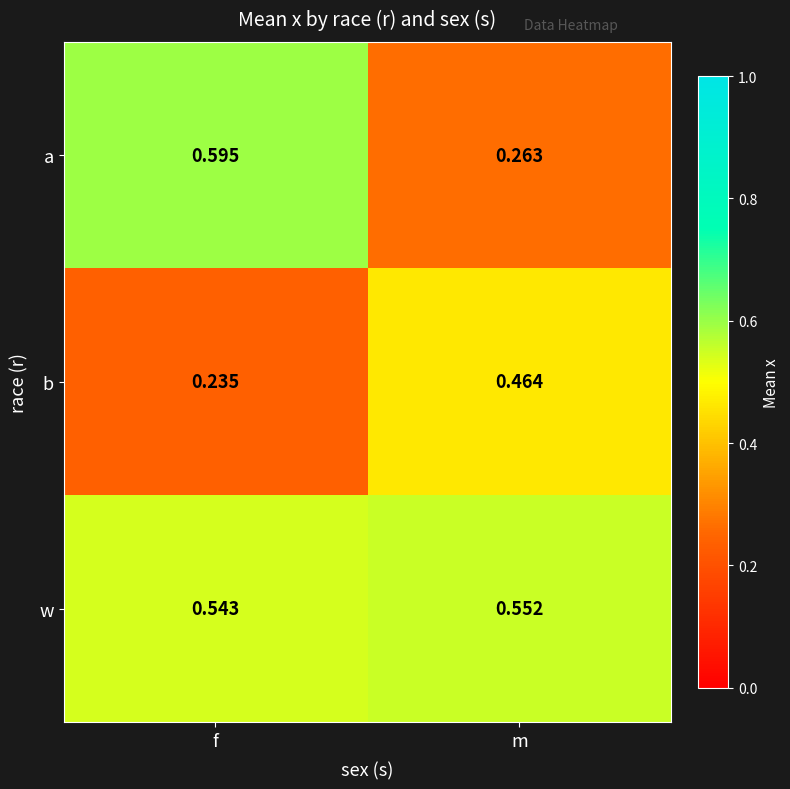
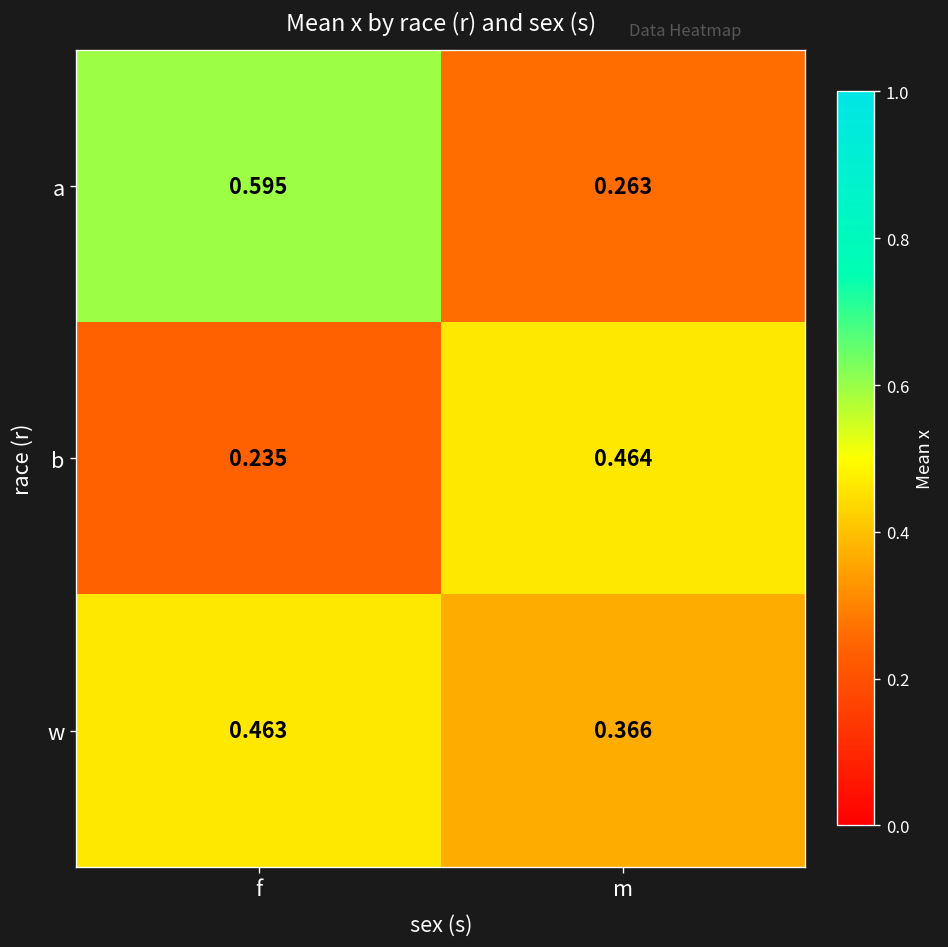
w, f: 0.543 -> 0.463
w, m: 0.552 -> 0.366
